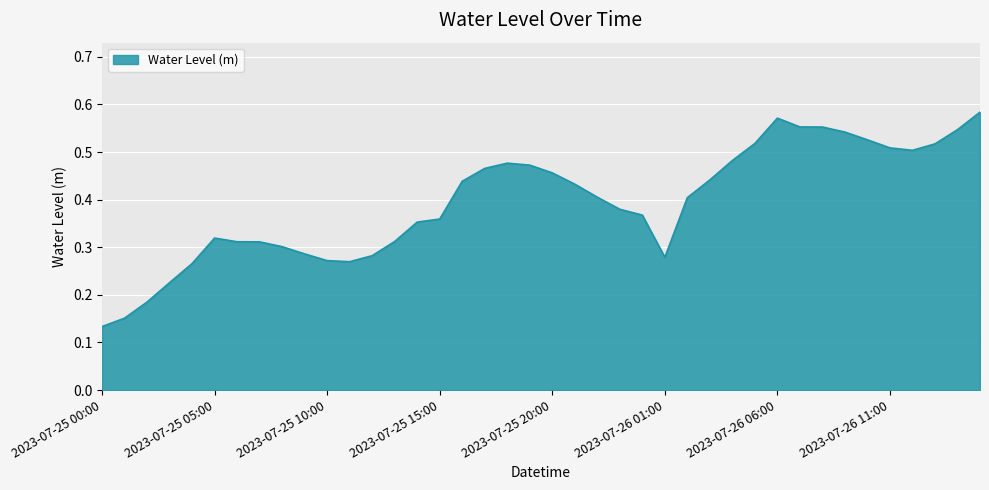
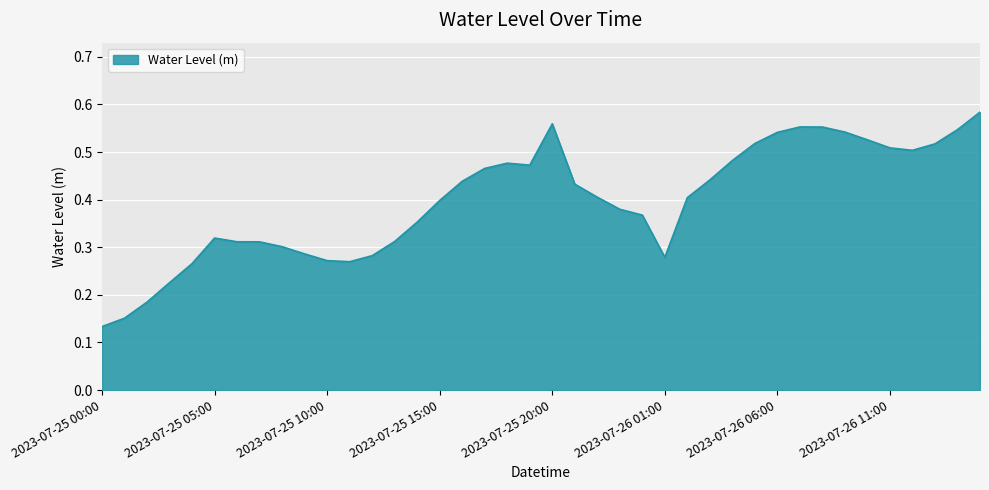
2023-07-25 15:00: 0.36 -> 0.40
2023-07-25 20:00: 0.46 -> 0.56
2023-07-26 06:00: 0.57 -> 0.54
